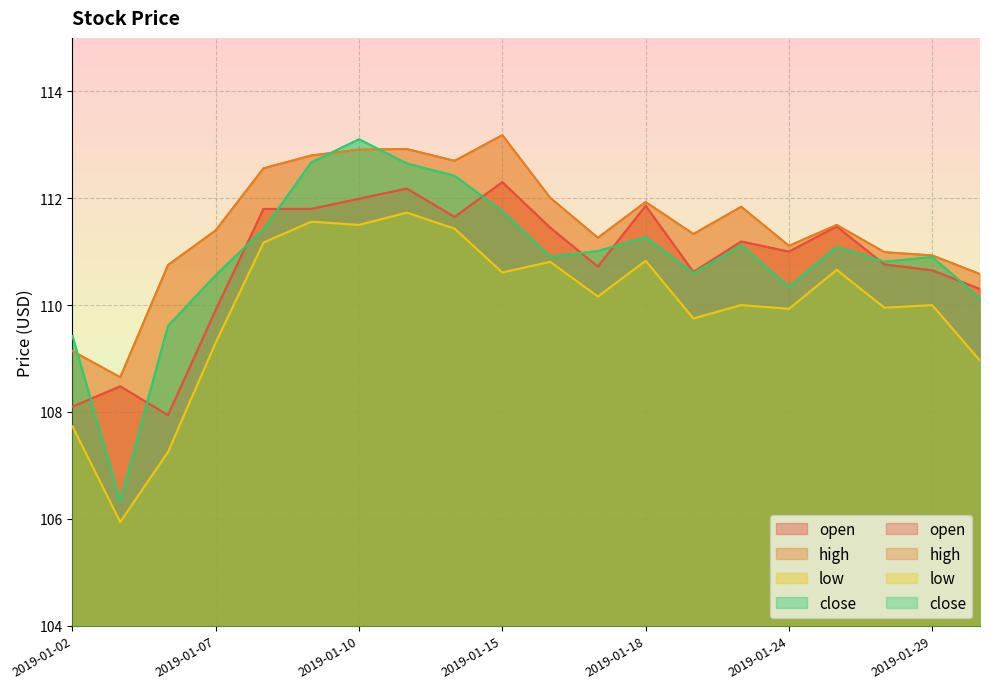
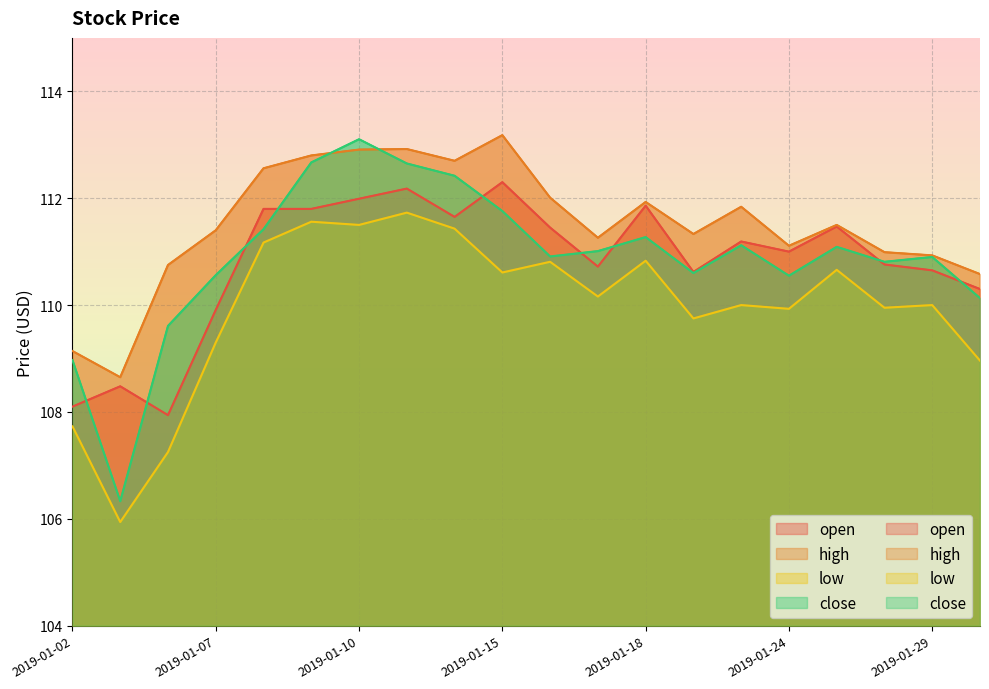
close, 2019-01-02: 109.4 -> 109.0
close, 2019-01-24: 110.3 -> 110.6
